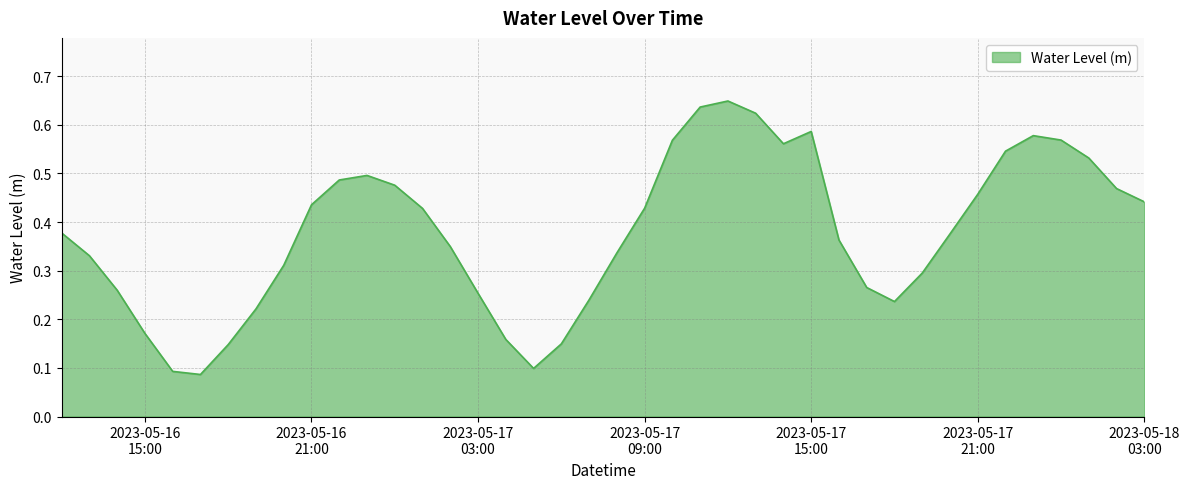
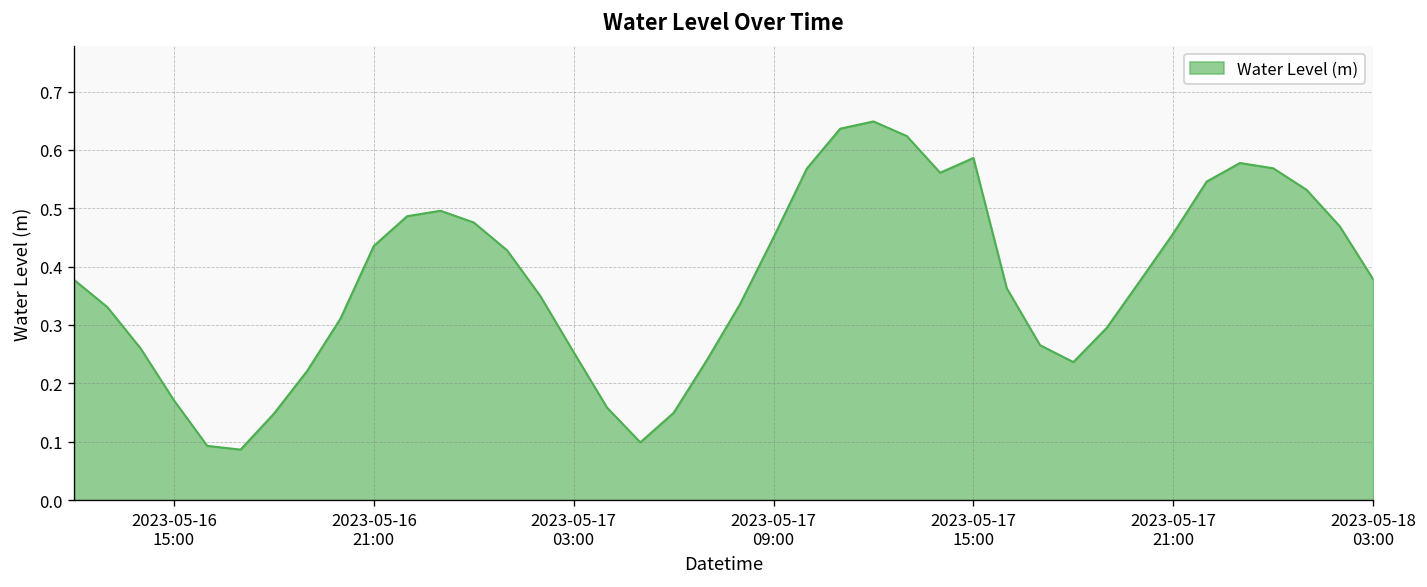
2023-05-17 09:00: 0.43 -> 0.45
2023-05-18 03:00: 0.44 -> 0.38
